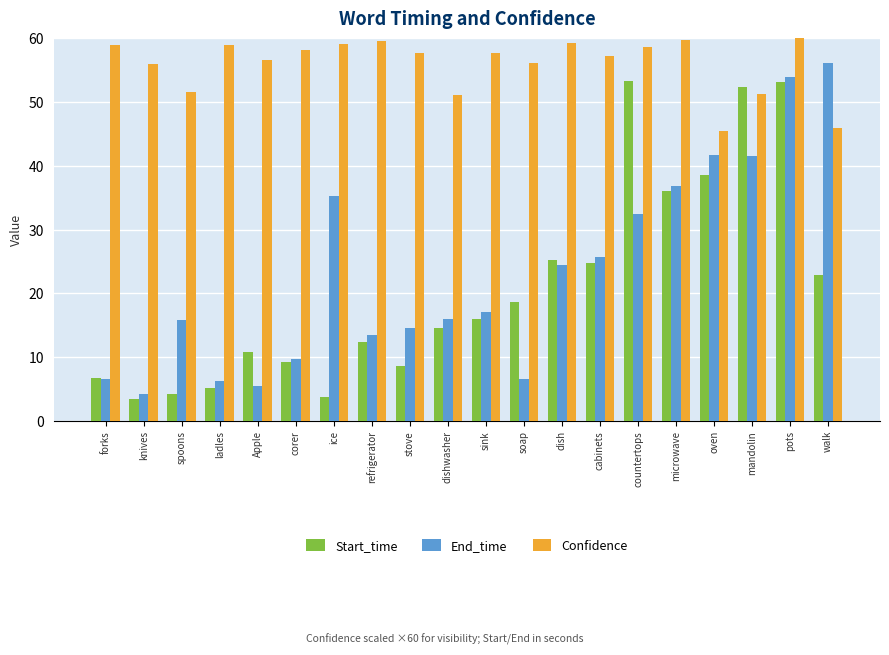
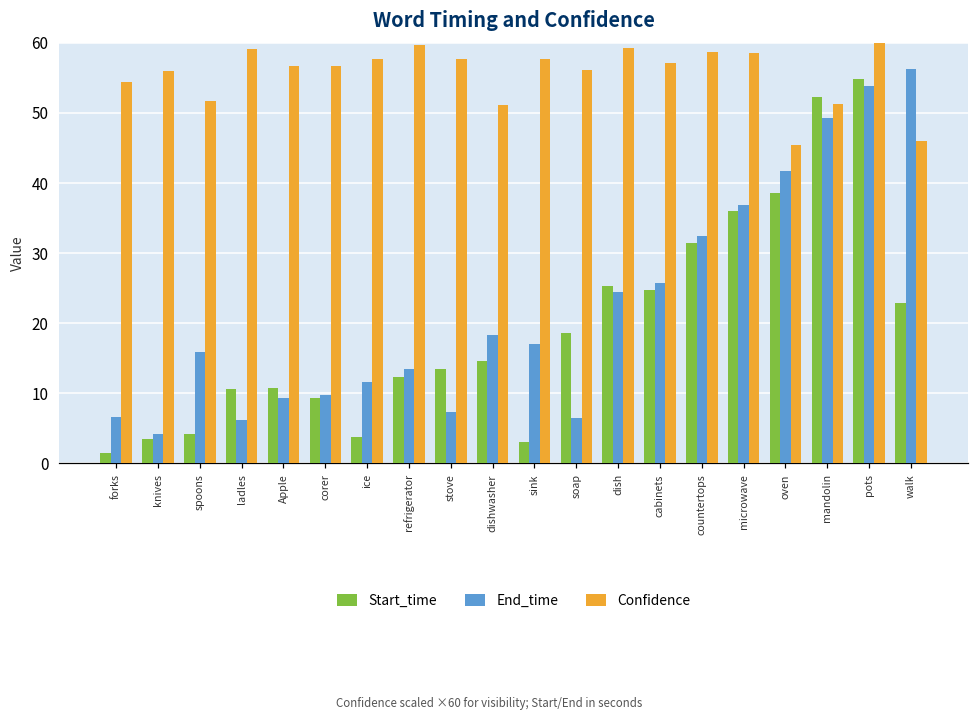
Start_time, forks: 7 -> 2
Confidence, forks: 59 -> 54
Start_time, ladles: 5 -> 11
End_time, Apple: 5 -> 9
Confidence, corer: 58 -> 57
End_time, ice: 35 -> 12
Confidence, ice: 59 -> 58
Start_time, stove: 9 -> 14
End_time, stove: 15 -> 7
End_time, dishwasher: 16 -> 18
Start_time, sink: 16 -> 3
Start_time, countertops: 53 -> 31
Confidence, microwave: 60 -> 58
End_time, mandolin: 42 -> 49
Start_time, pots: 53 -> 55
